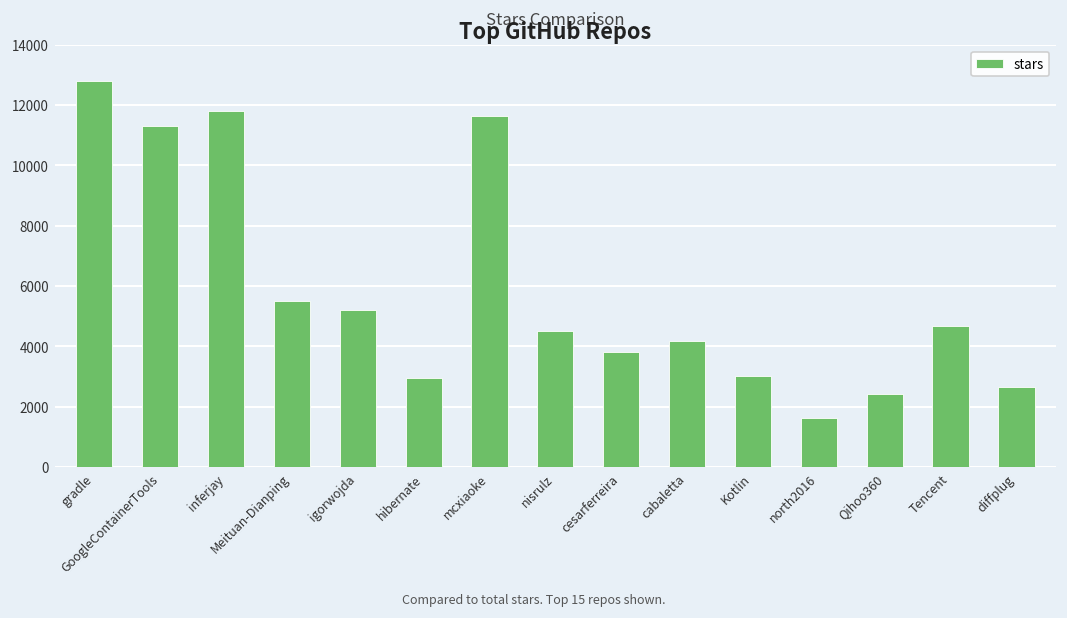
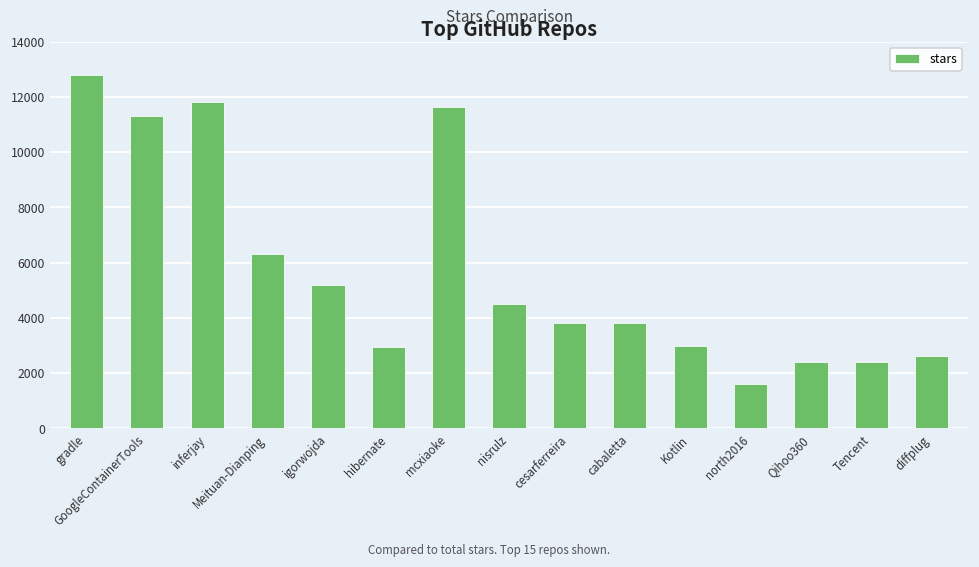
Meituan-Dianping: 5500 -> 6300
cabaletta: 4200 -> 3800
Tencent: 4700 -> 2400
